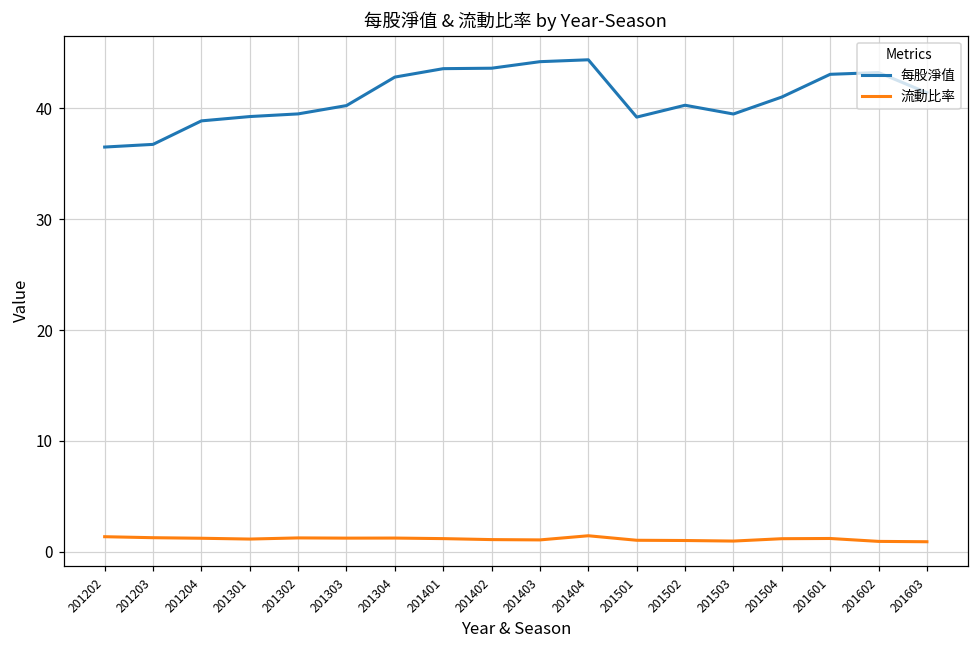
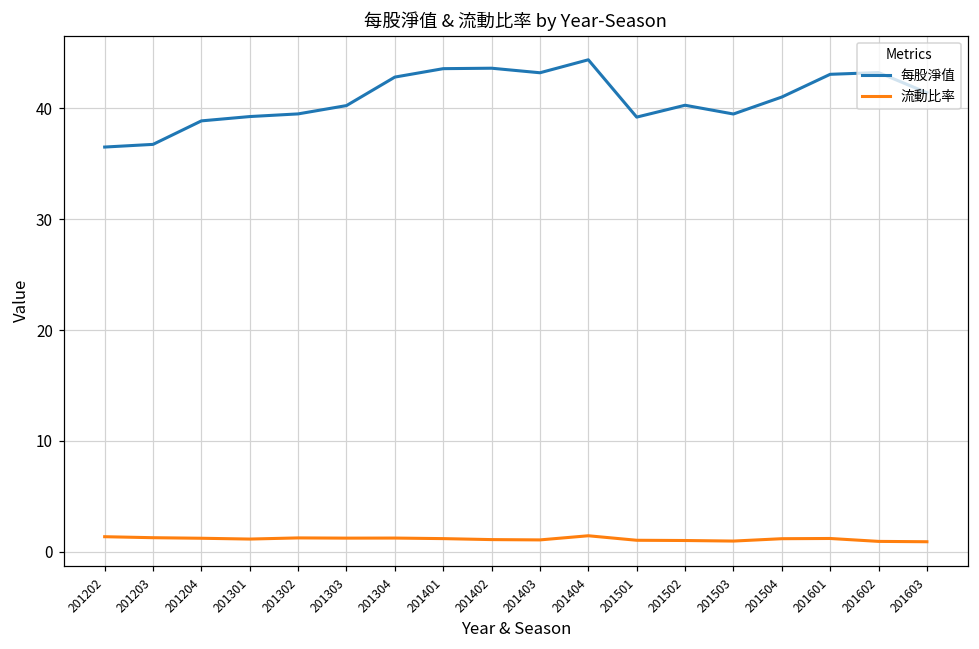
每股淨值, 201403: 44.2 -> 43.2
